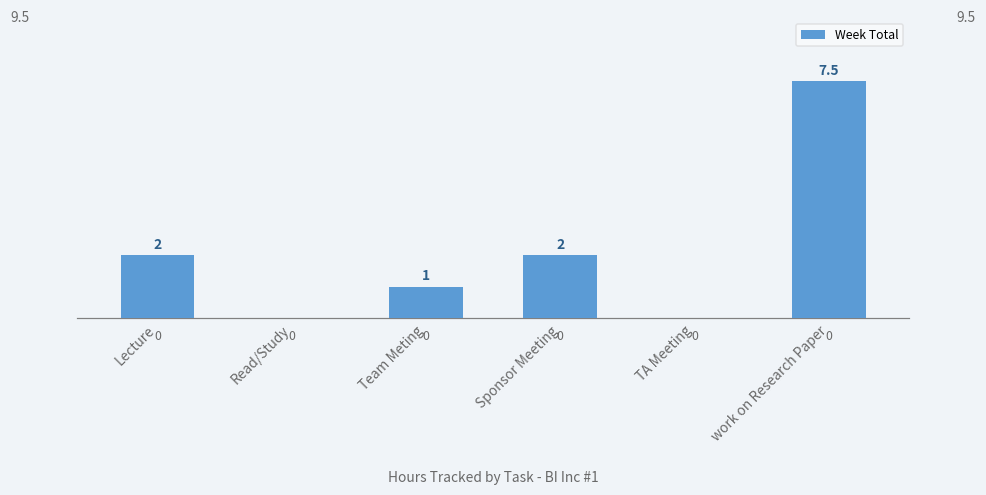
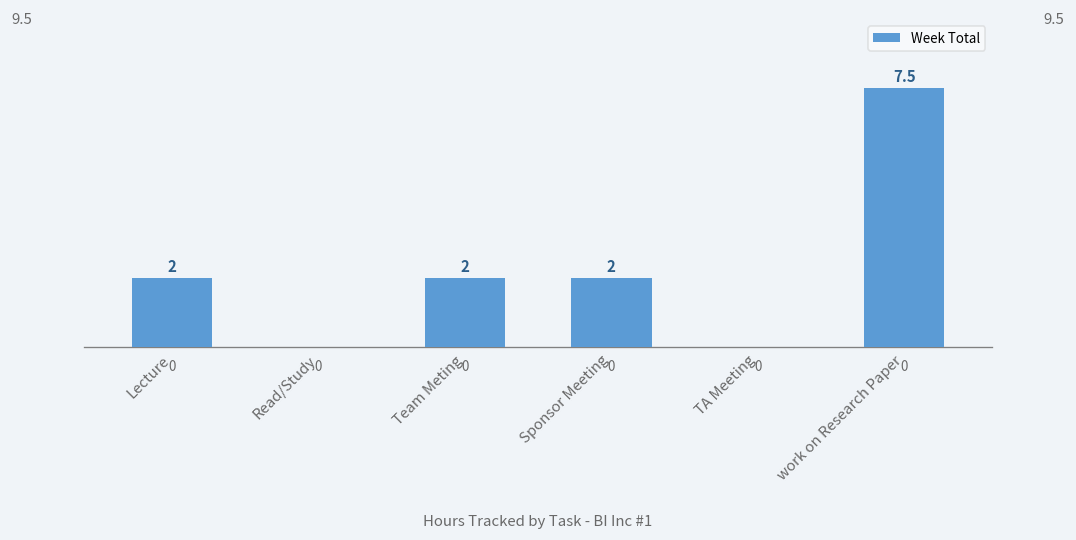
Team Meting: 1 -> 2
